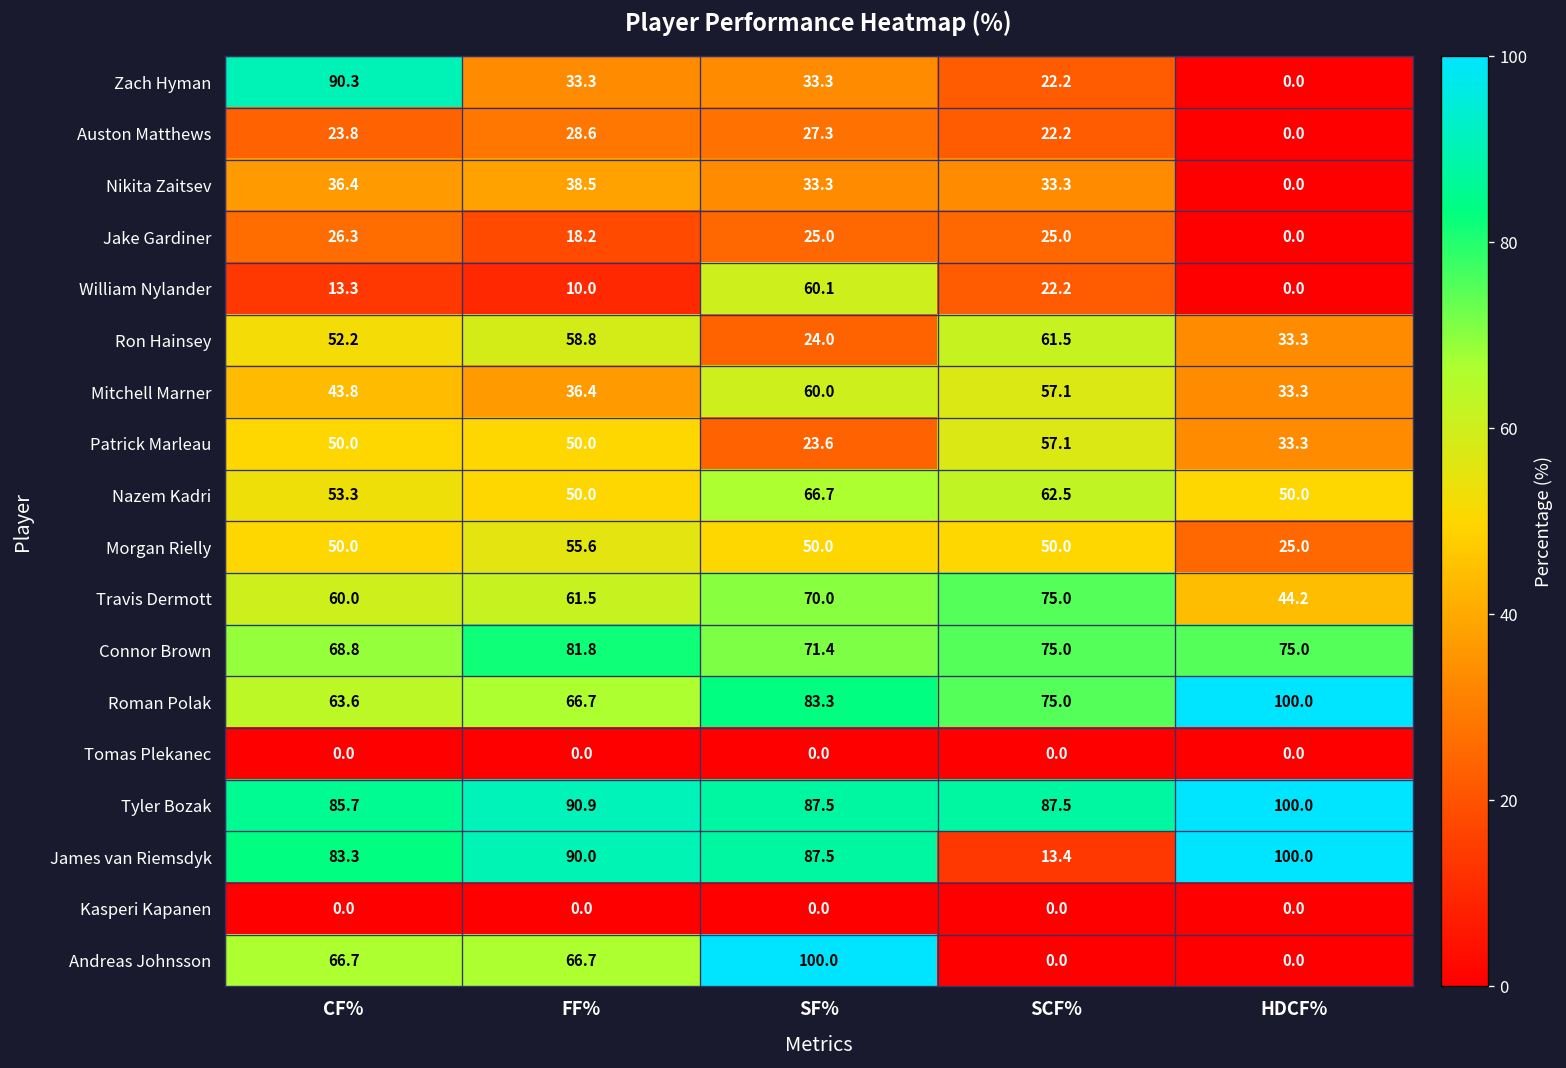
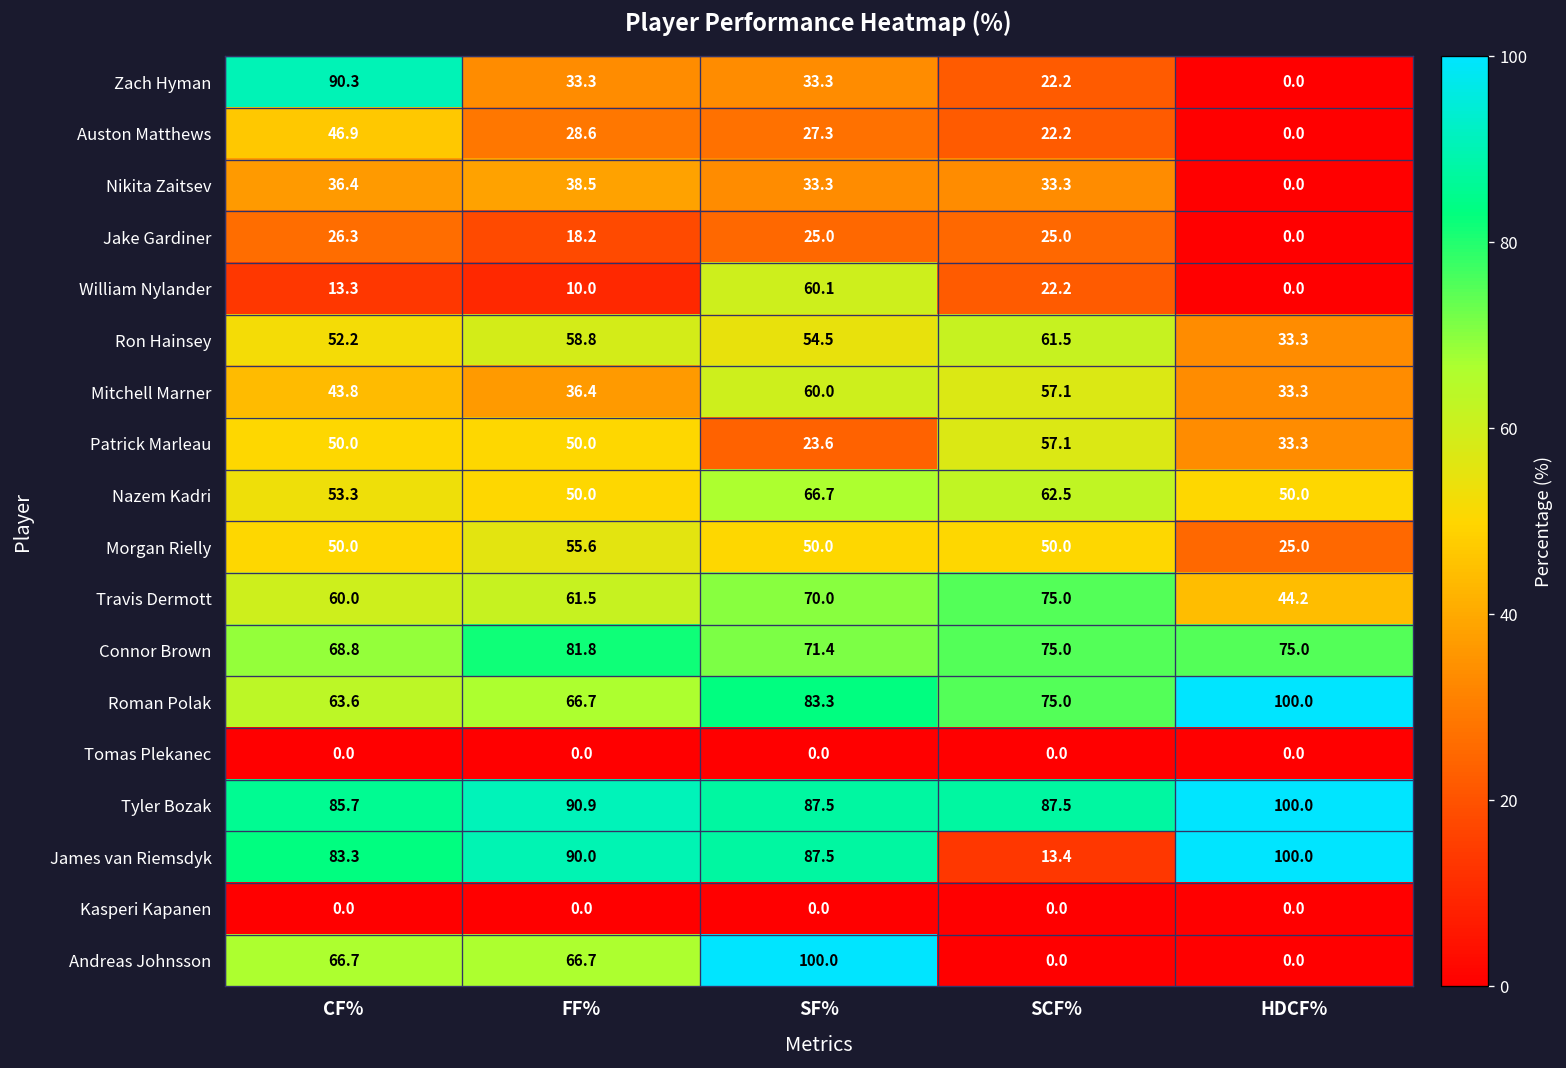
Auston Matthews, CF%: 23.8 -> 46.9
Ron Hainsey, SF%: 24.0 -> 54.5
